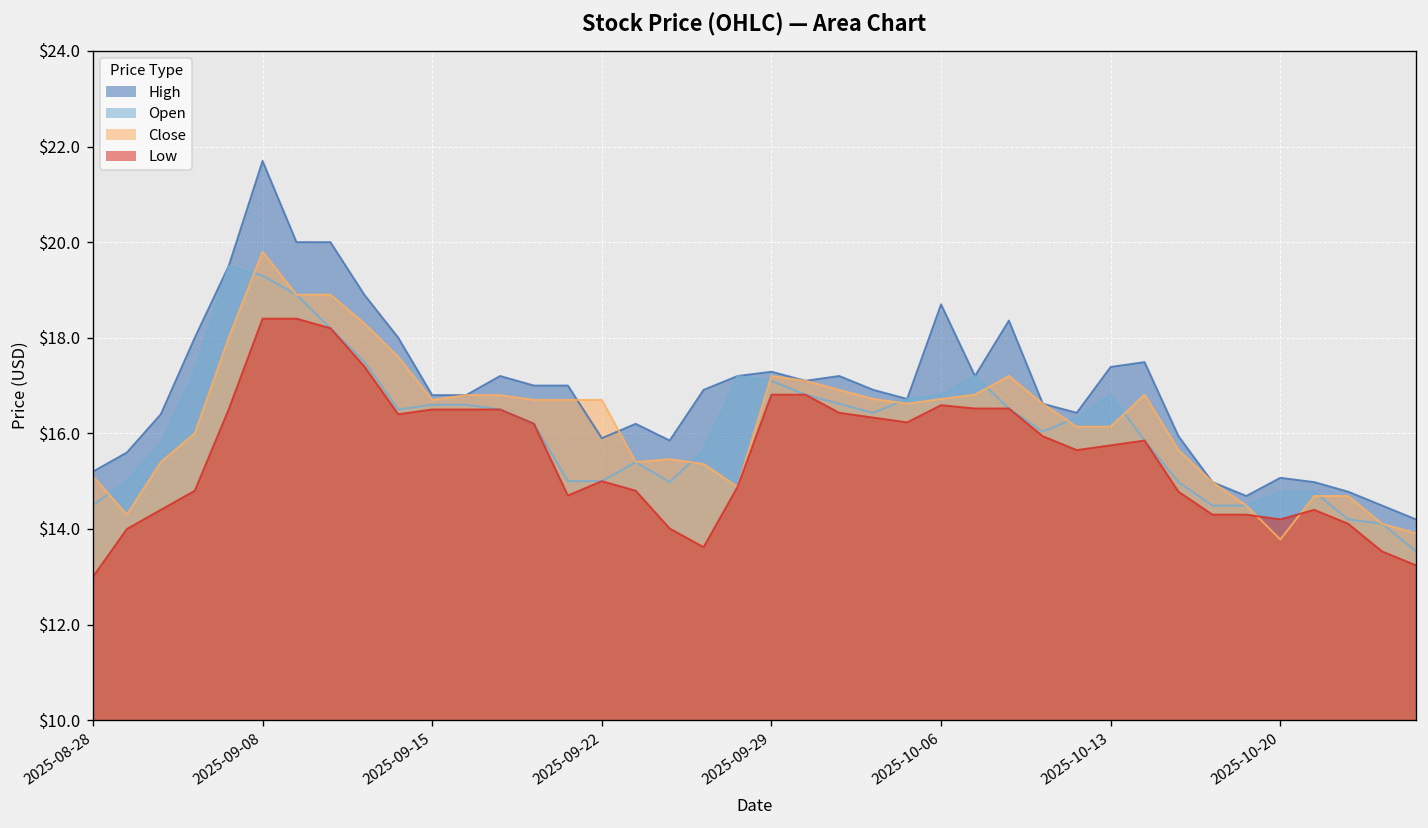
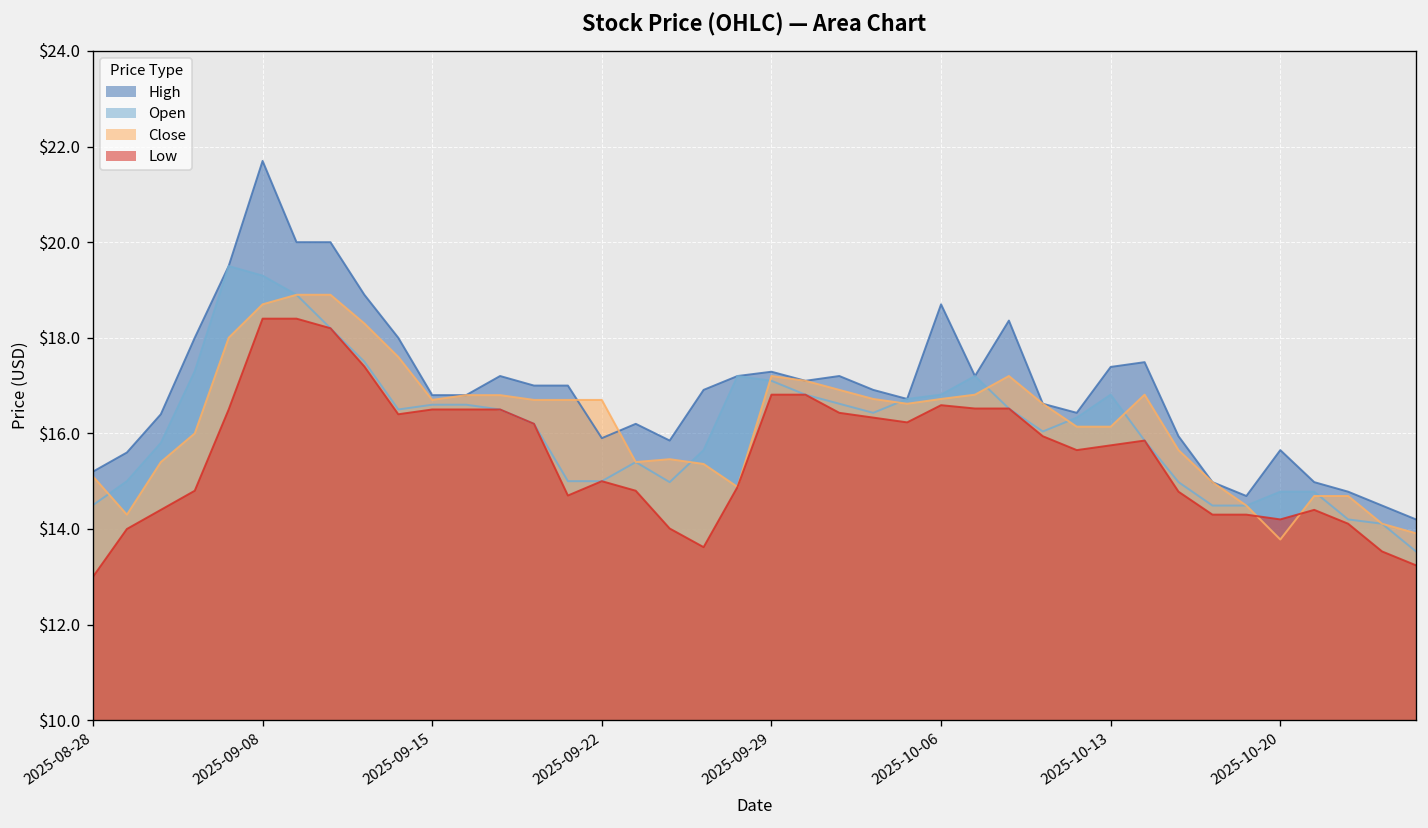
Close, 2025-09-08: $19.8 -> $18.7
High, 2025-10-20: $15.1 -> $15.7
